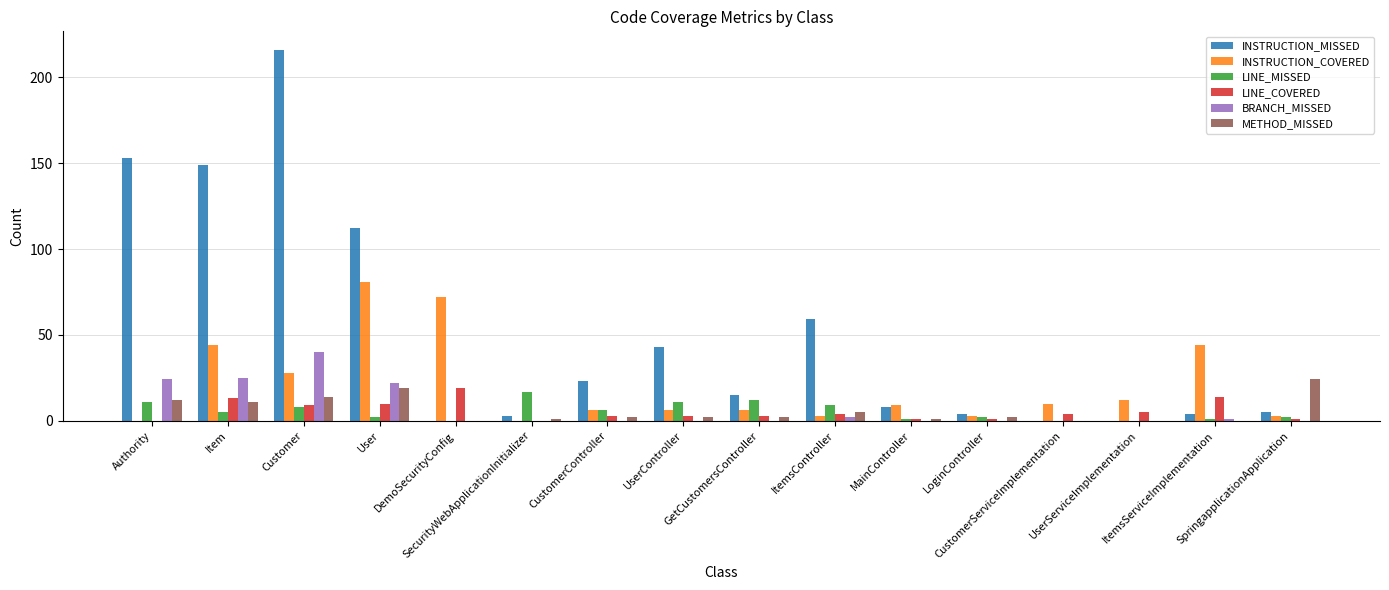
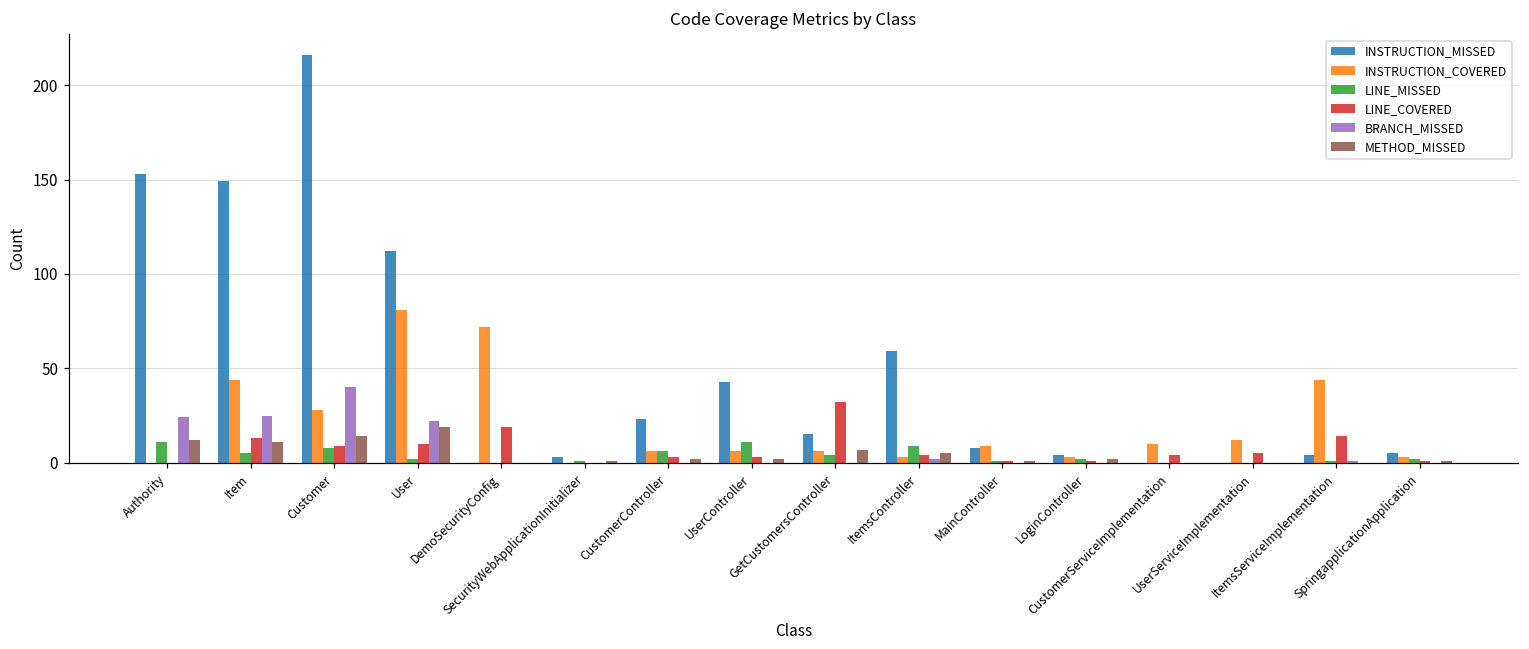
LINE_MISSED, SecurityWebApplicationInitializer: 17 -> 1
LINE_MISSED, GetCustomersController: 12 -> 4
LINE_COVERED, GetCustomersController: 3 -> 32
METHOD_MISSED, GetCustomersController: 2 -> 7
METHOD_MISSED, SpringapplicationApplication: 24 -> 1
